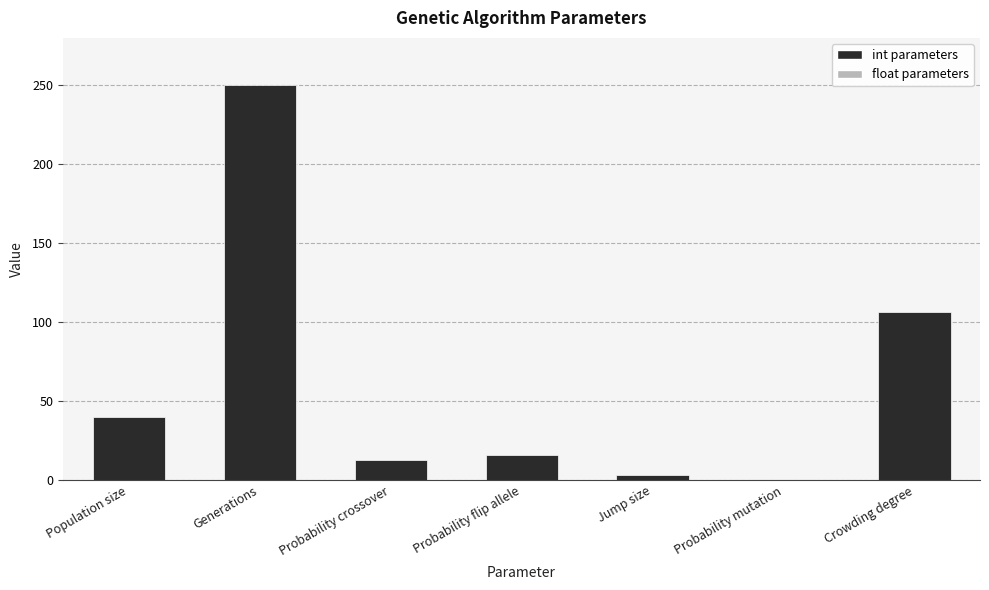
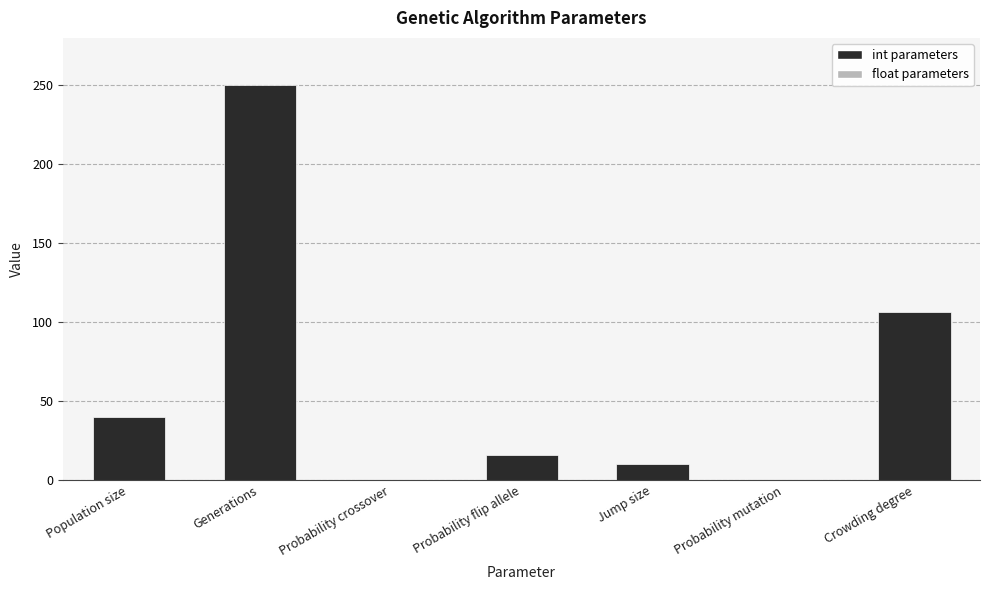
Probability crossover: 13 -> 1
Jump size: 3 -> 10
